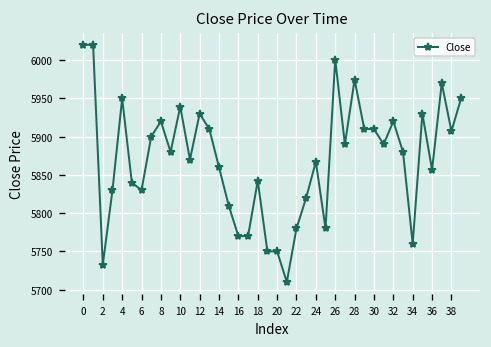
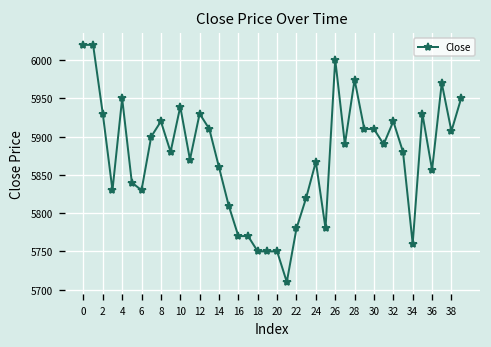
2: 5730 -> 5930
18: 5840 -> 5750
